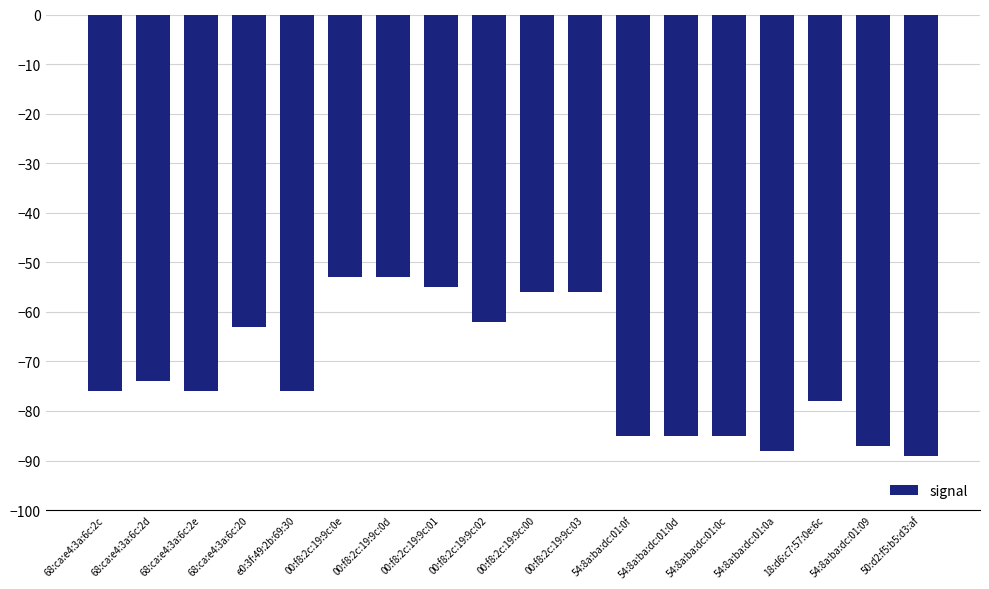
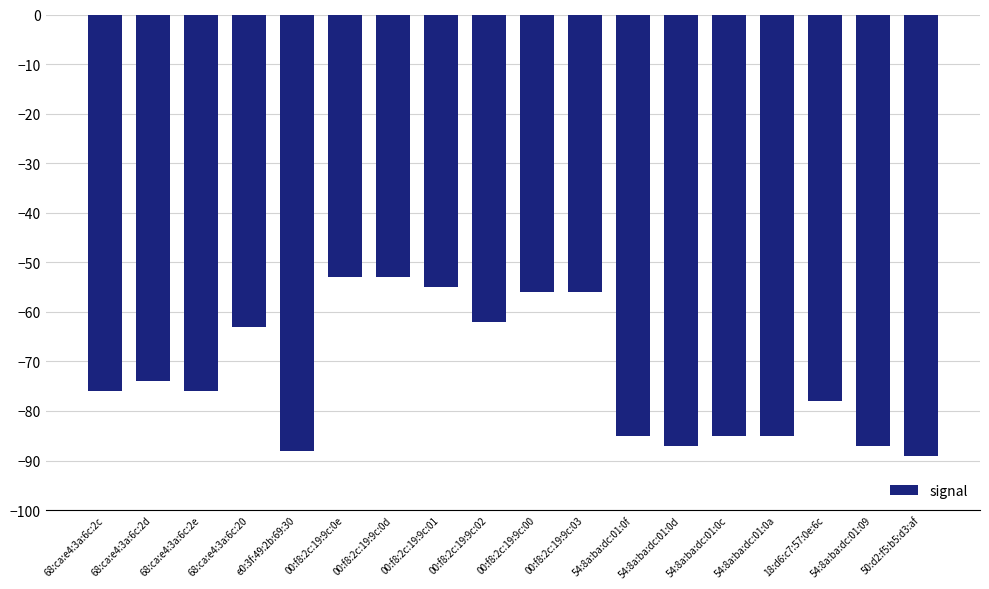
e0:3f:49:2b:69:30: -76 -> -88
54:8a:ba:dc:01:0d: -85 -> -87
54:8a:ba:dc:01:0a: -88 -> -85
